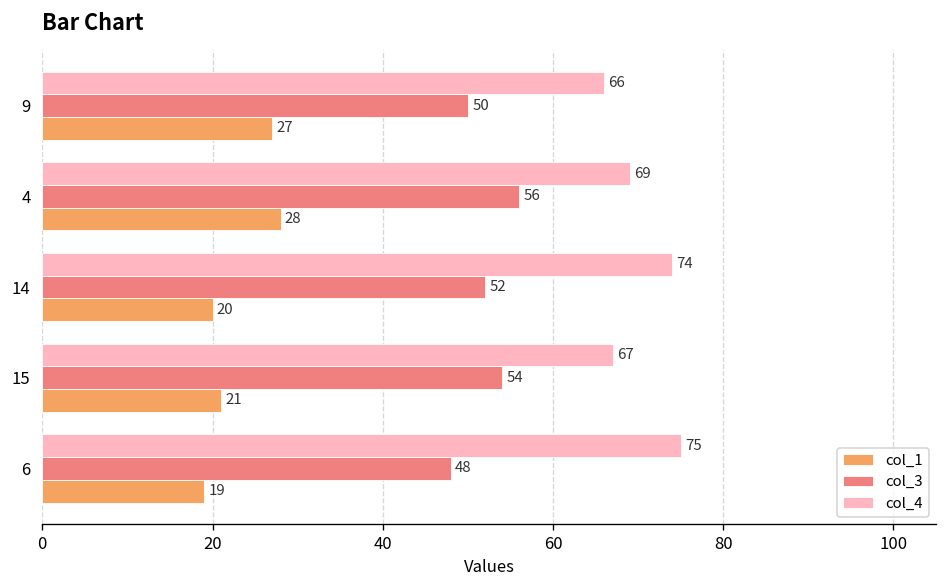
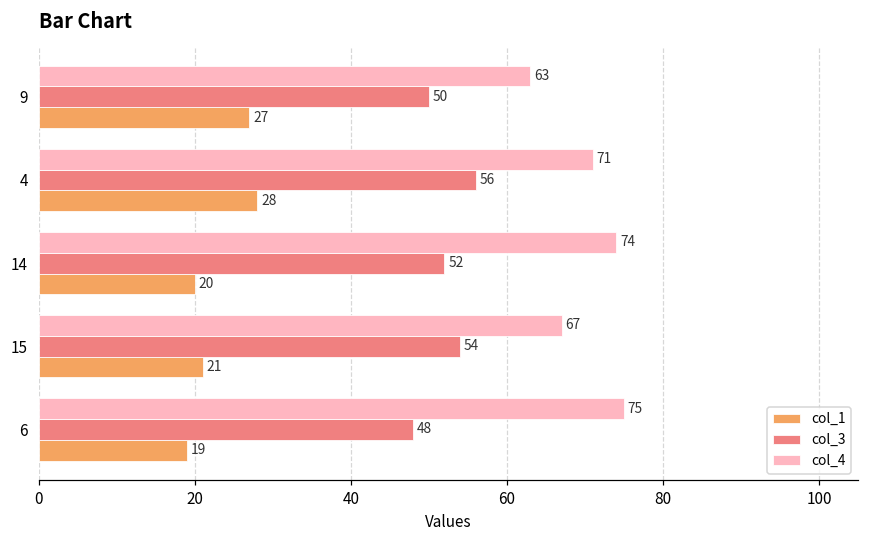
col_4, 9: 66 -> 63
col_4, 4: 69 -> 71
